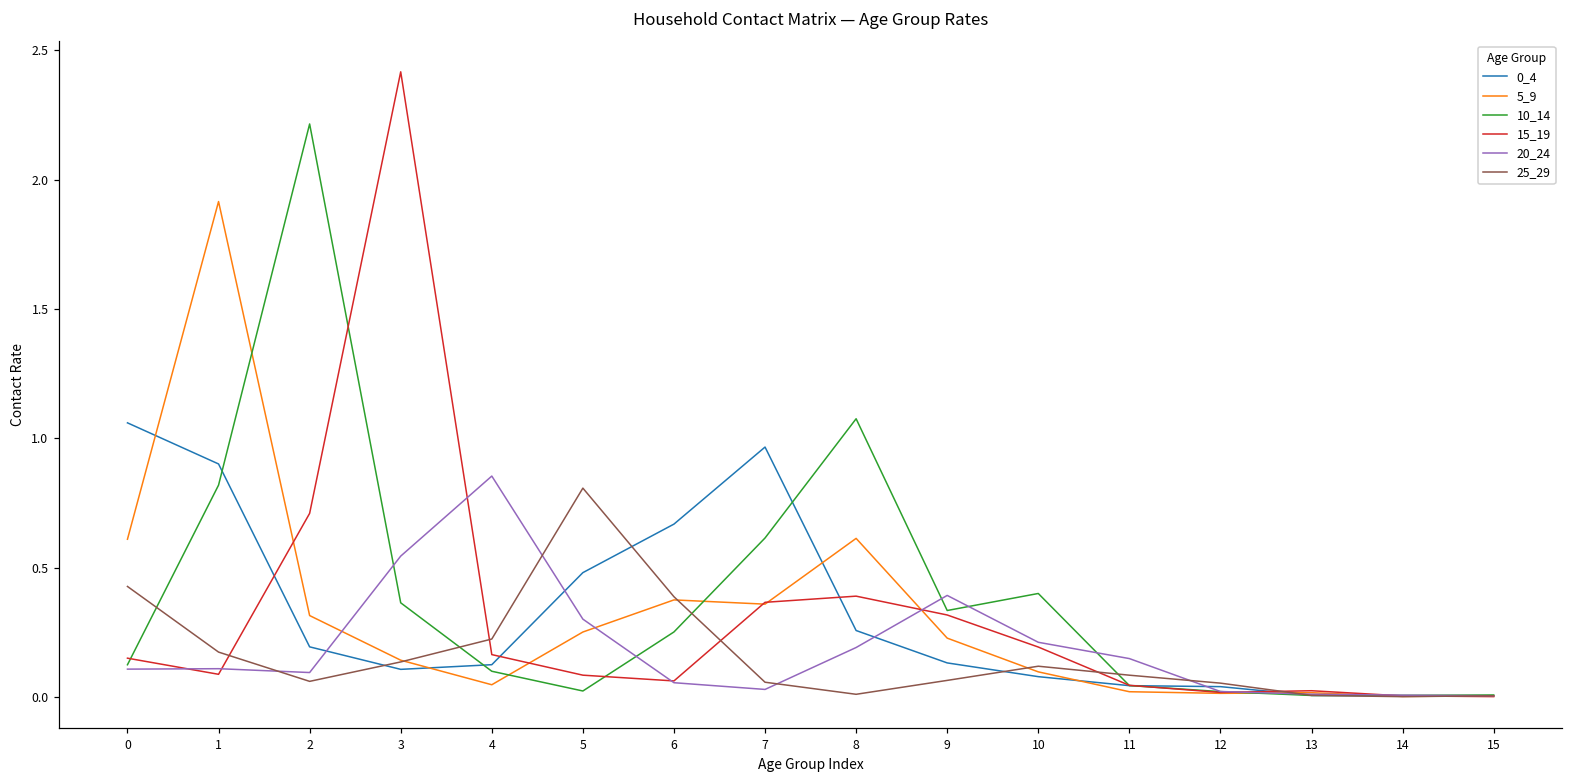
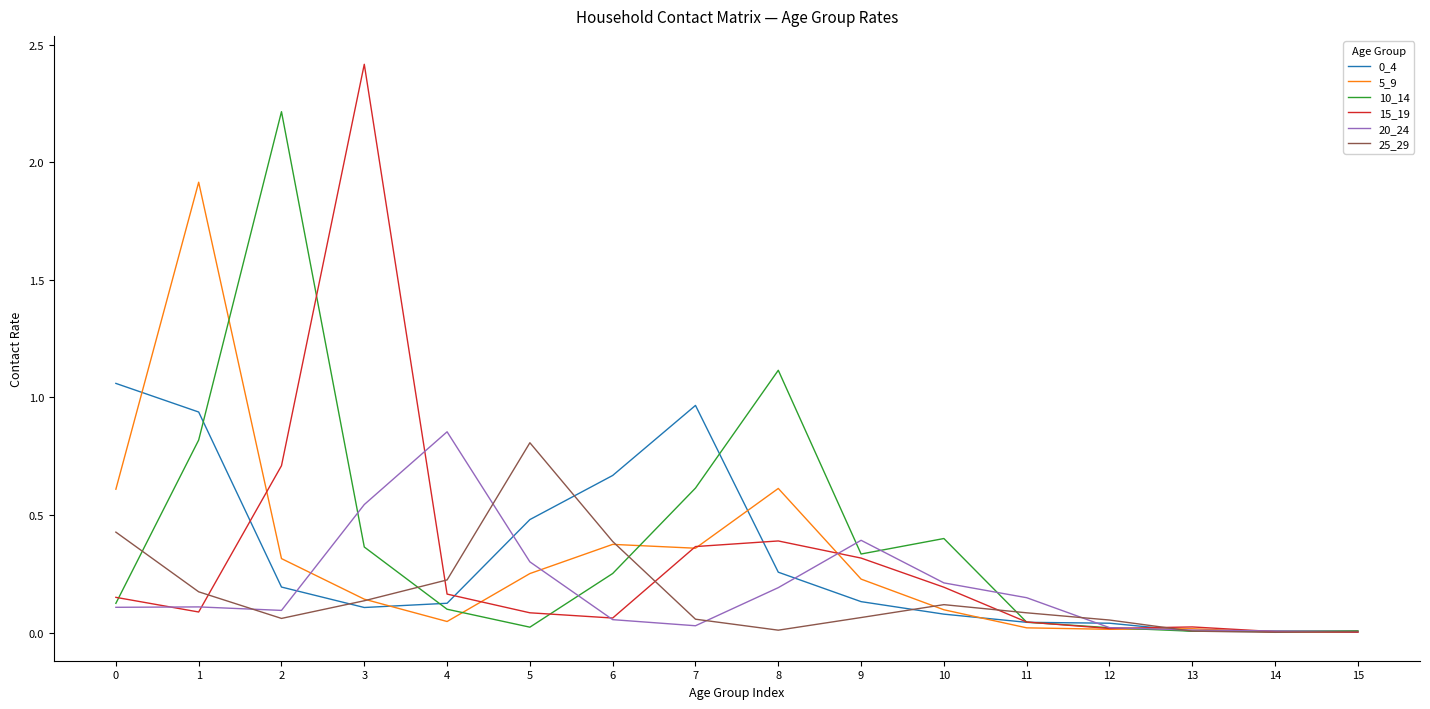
0_4, 1: 0.90 -> 0.94
10_14, 8: 1.08 -> 1.12
